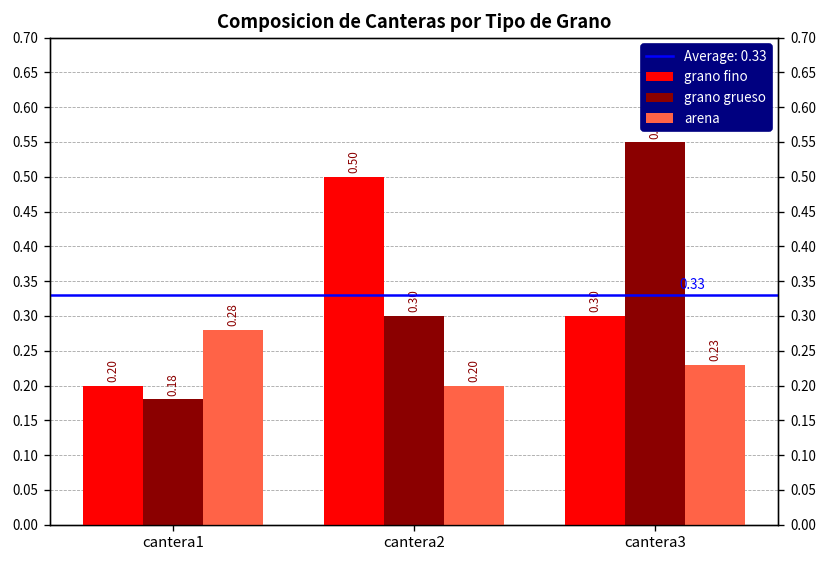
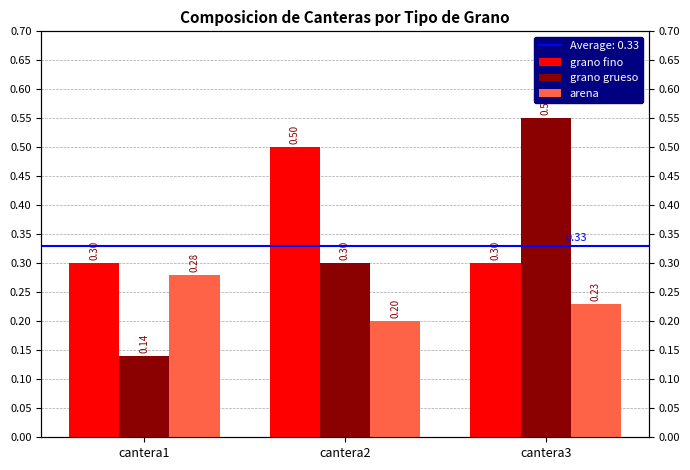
grano fino, cantera1: 0.20 -> 0.30
grano grueso, cantera1: 0.18 -> 0.14
